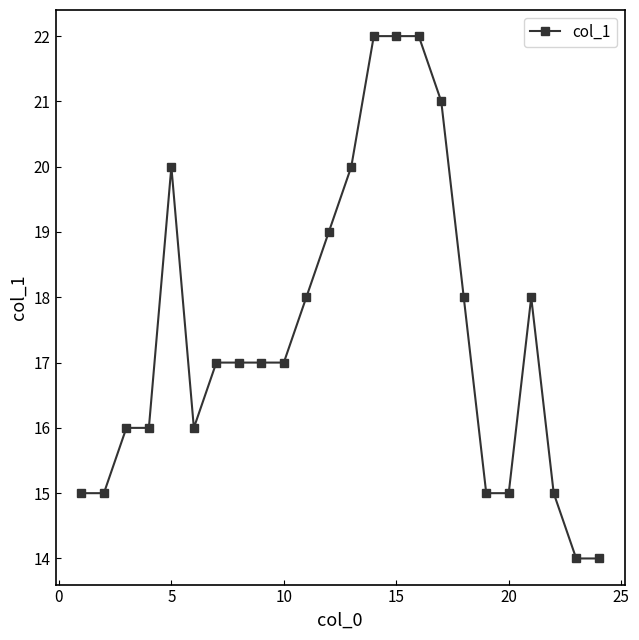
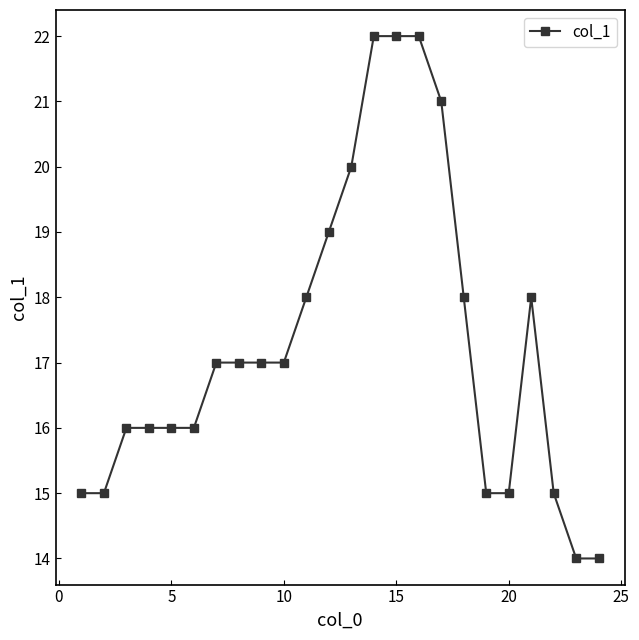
5: 20 -> 16
